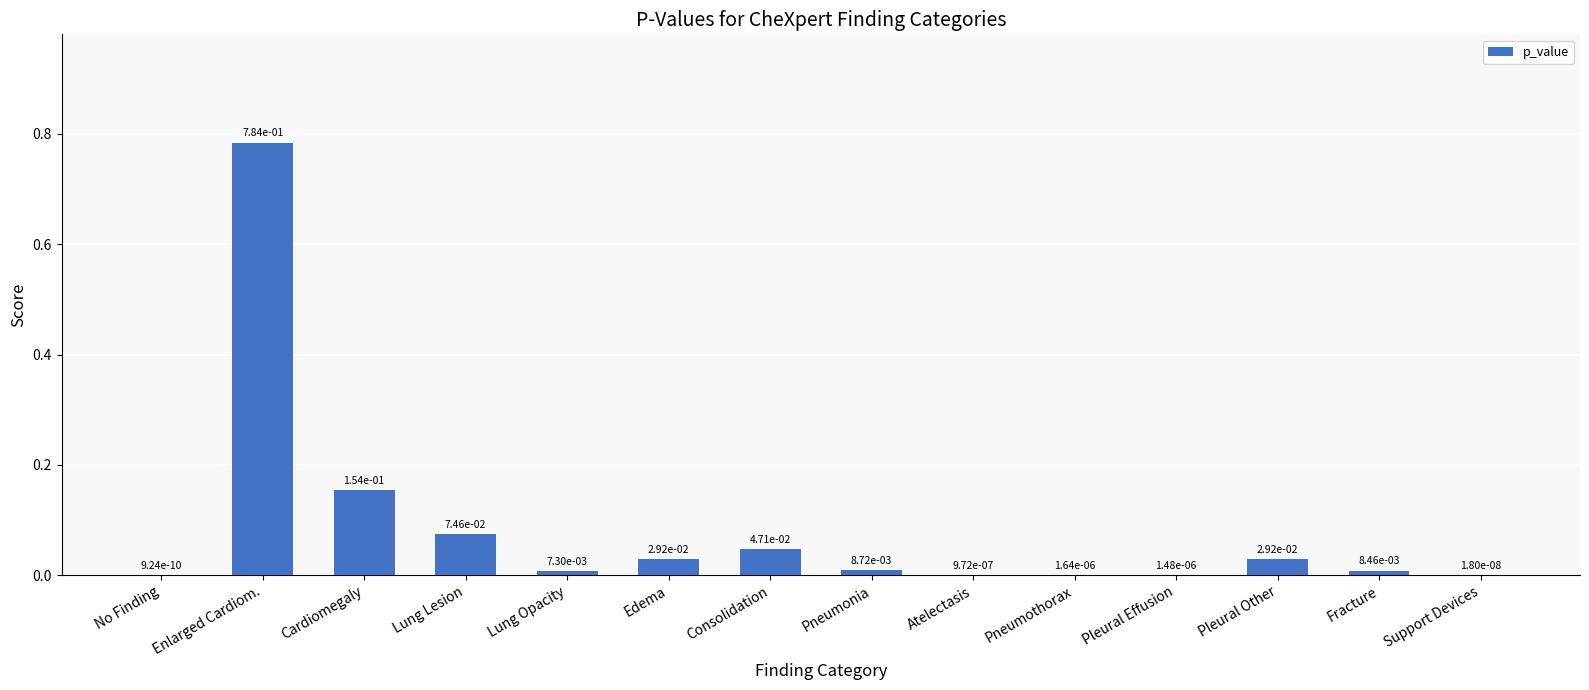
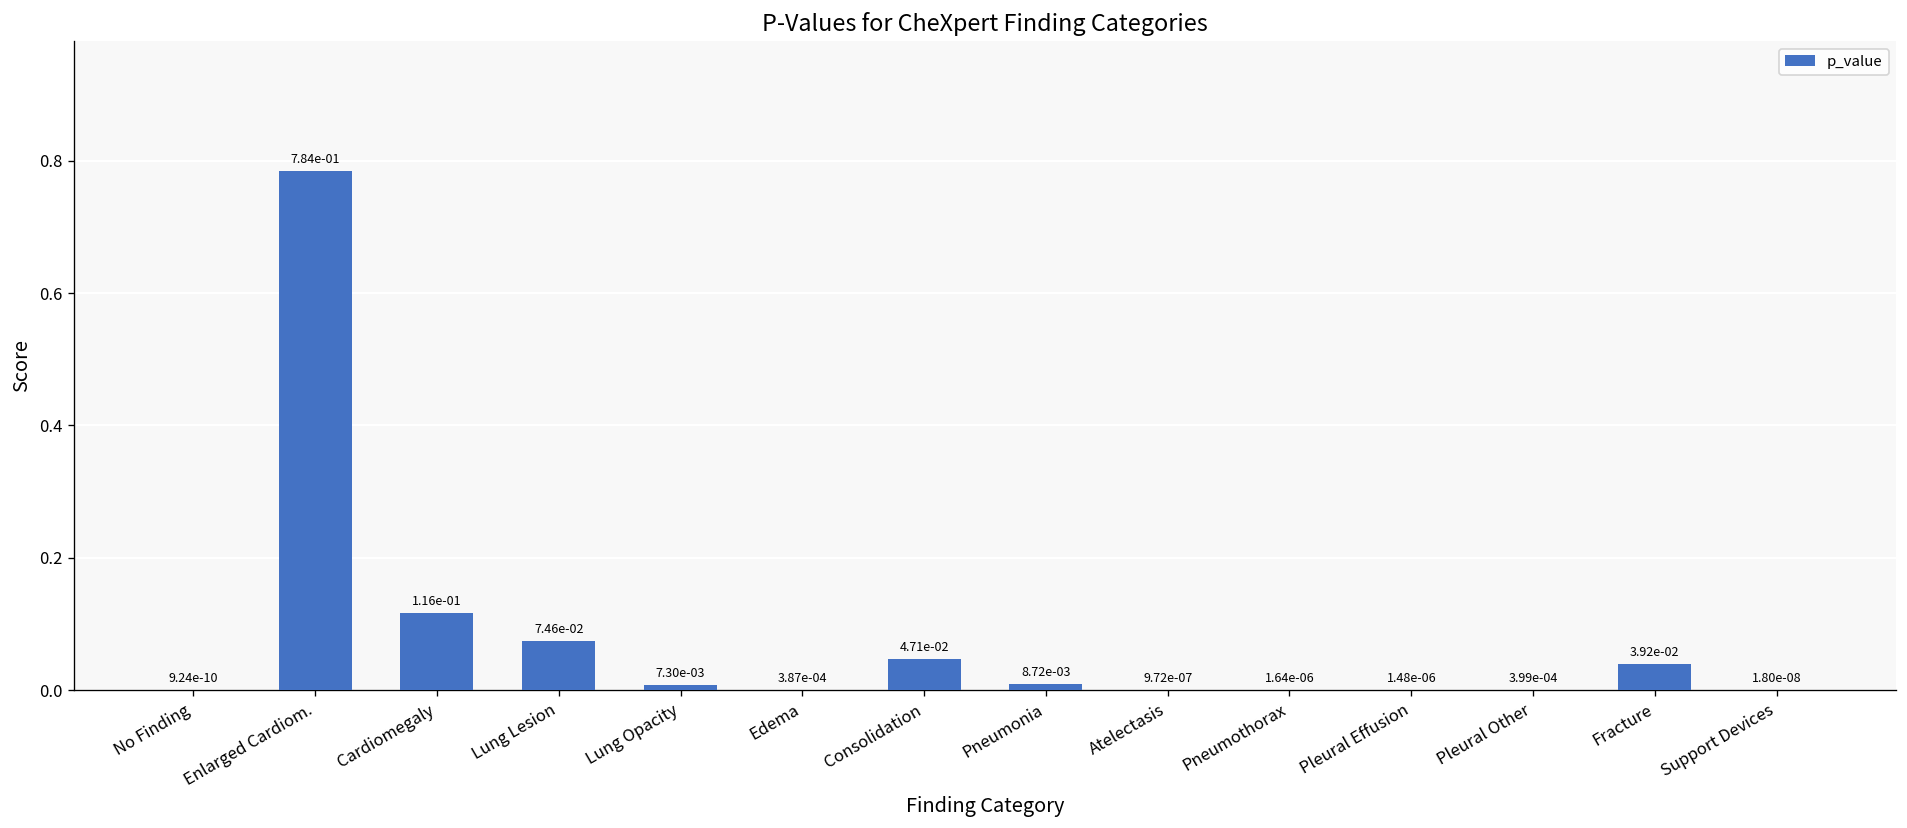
Cardiomegaly: 1.54e-01 -> 1.16e-01
Edema: 2.92e-02 -> 3.87e-04
Pleural Other: 2.92e-02 -> 3.99e-04
Fracture: 8.46e-03 -> 3.92e-02
